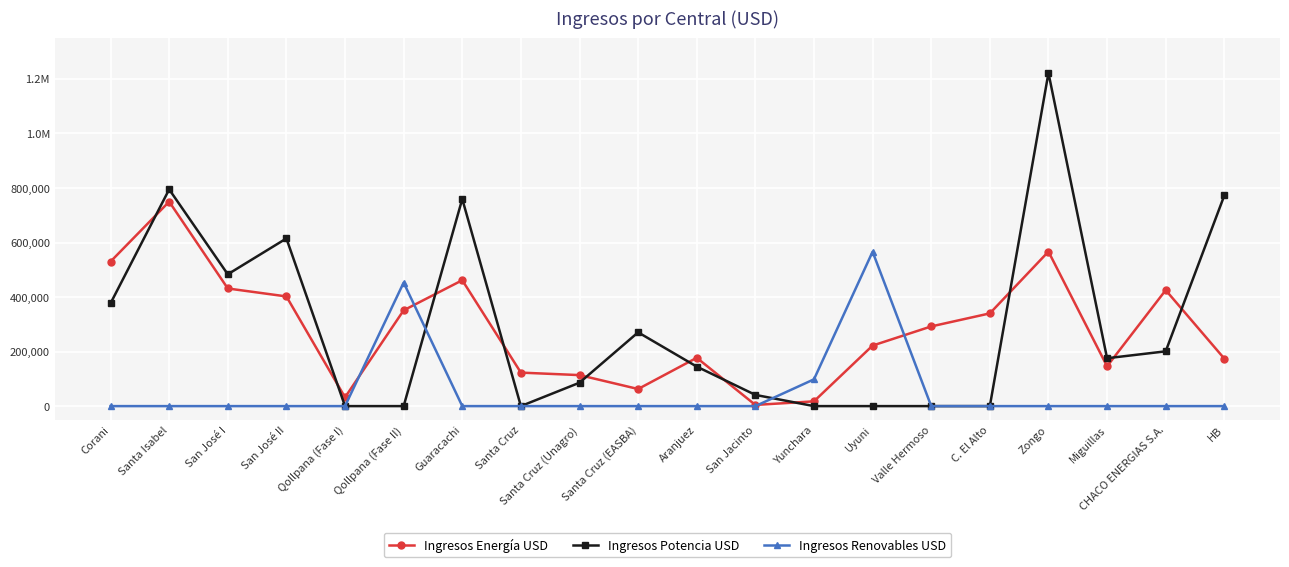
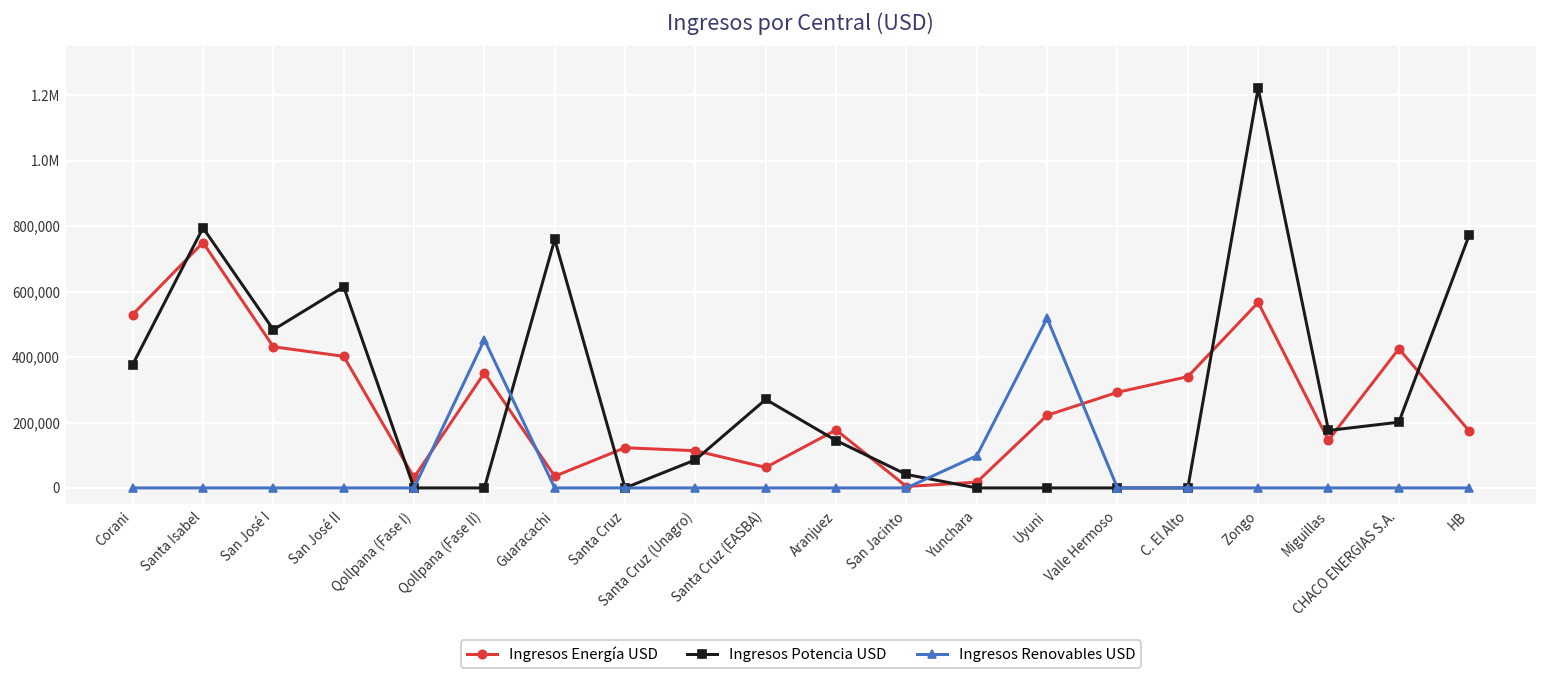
Ingresos Energía USD, Guaracachi: 460,000 -> 40,000
Ingresos Renovables USD, Uyuni: 570,000 -> 520,000
